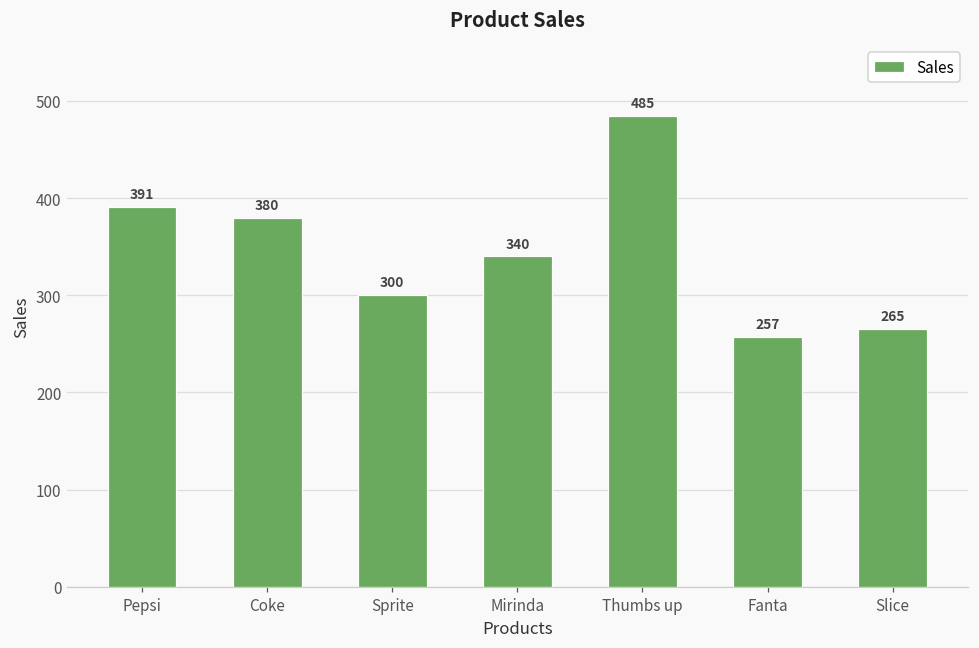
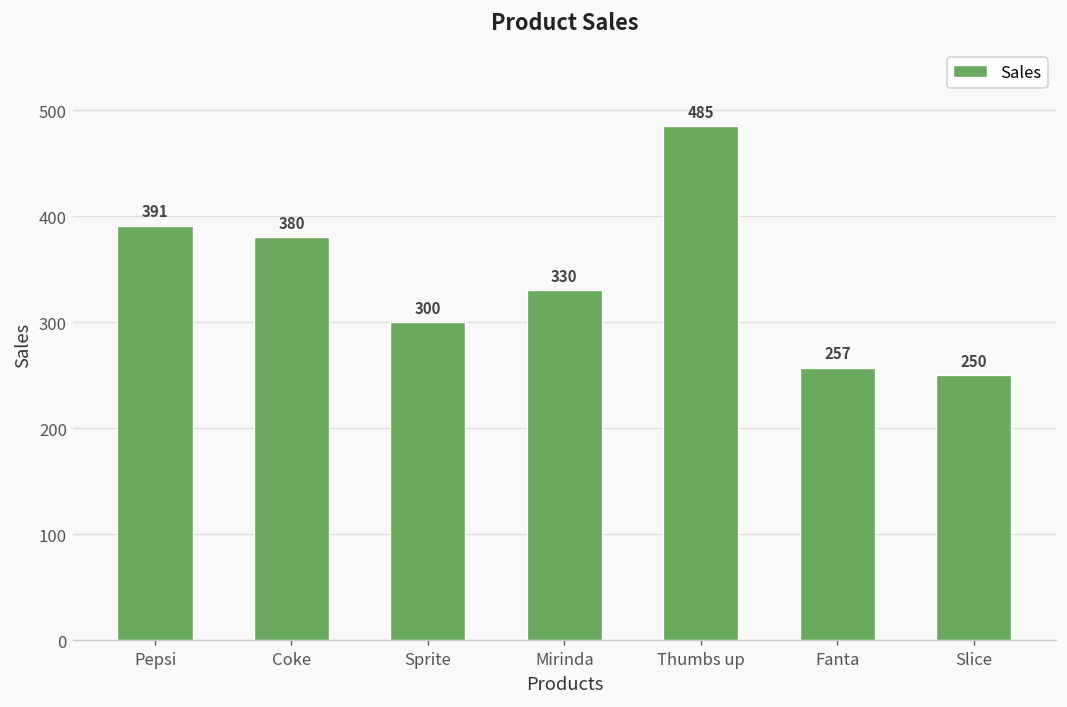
Mirinda: 340 -> 330
Slice: 265 -> 250
